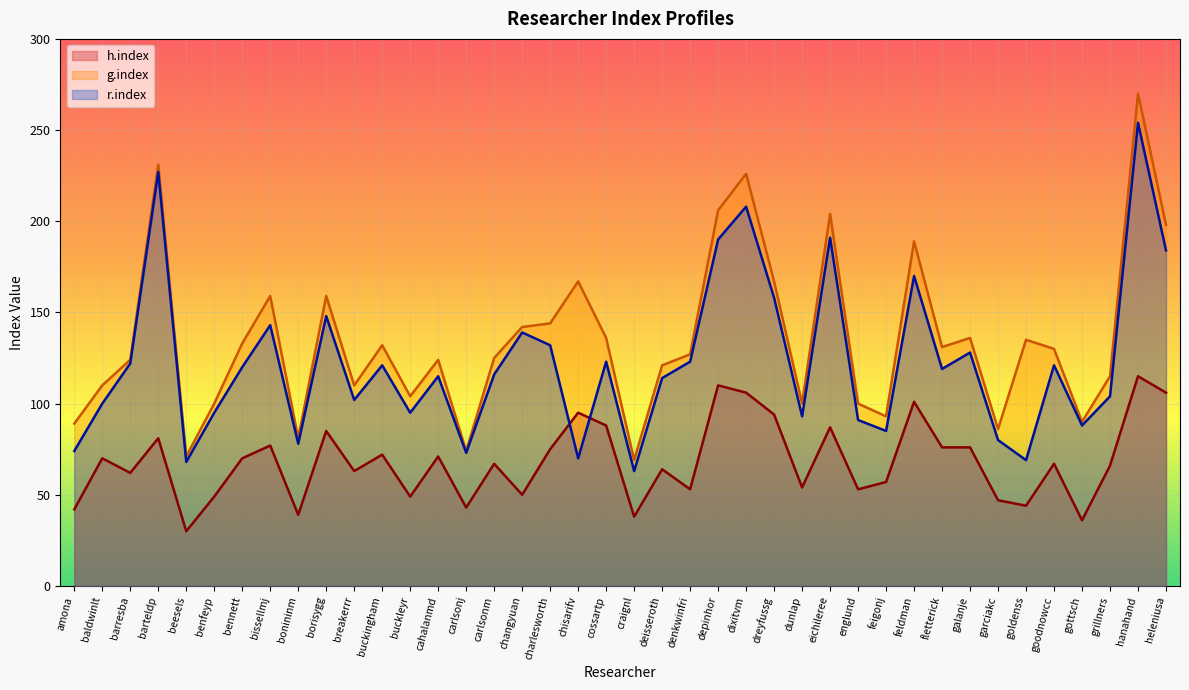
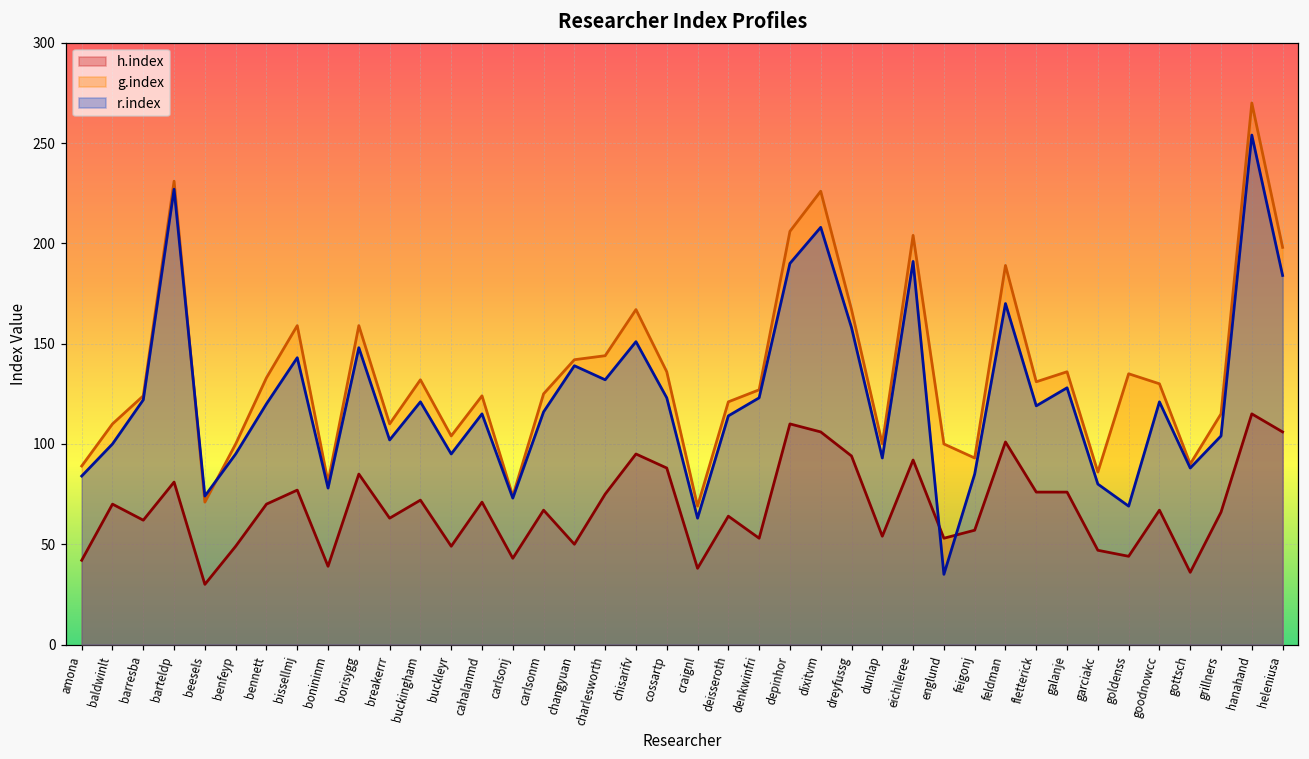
r.index, amona: 74 -> 84
r.index, beesels: 68 -> 74
r.index, chisarifv: 70 -> 151
h.index, eichileree: 87 -> 92
r.index, englund: 91 -> 35
